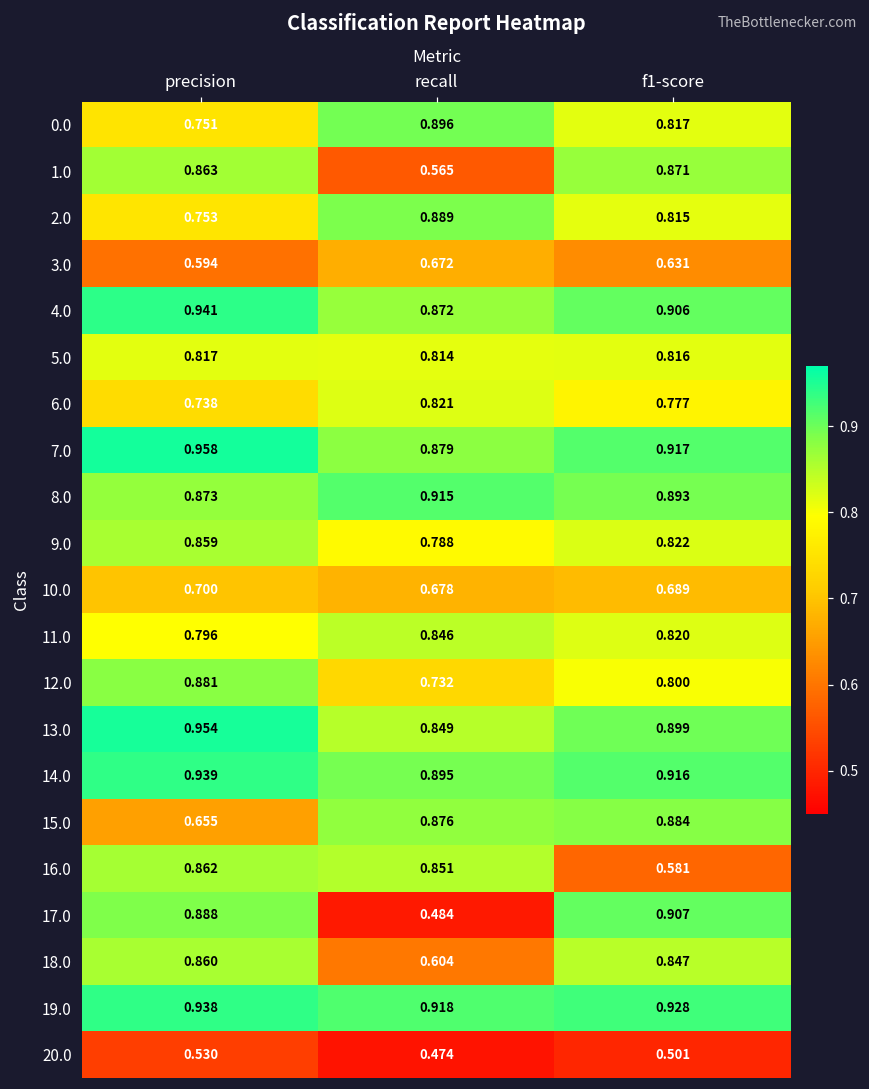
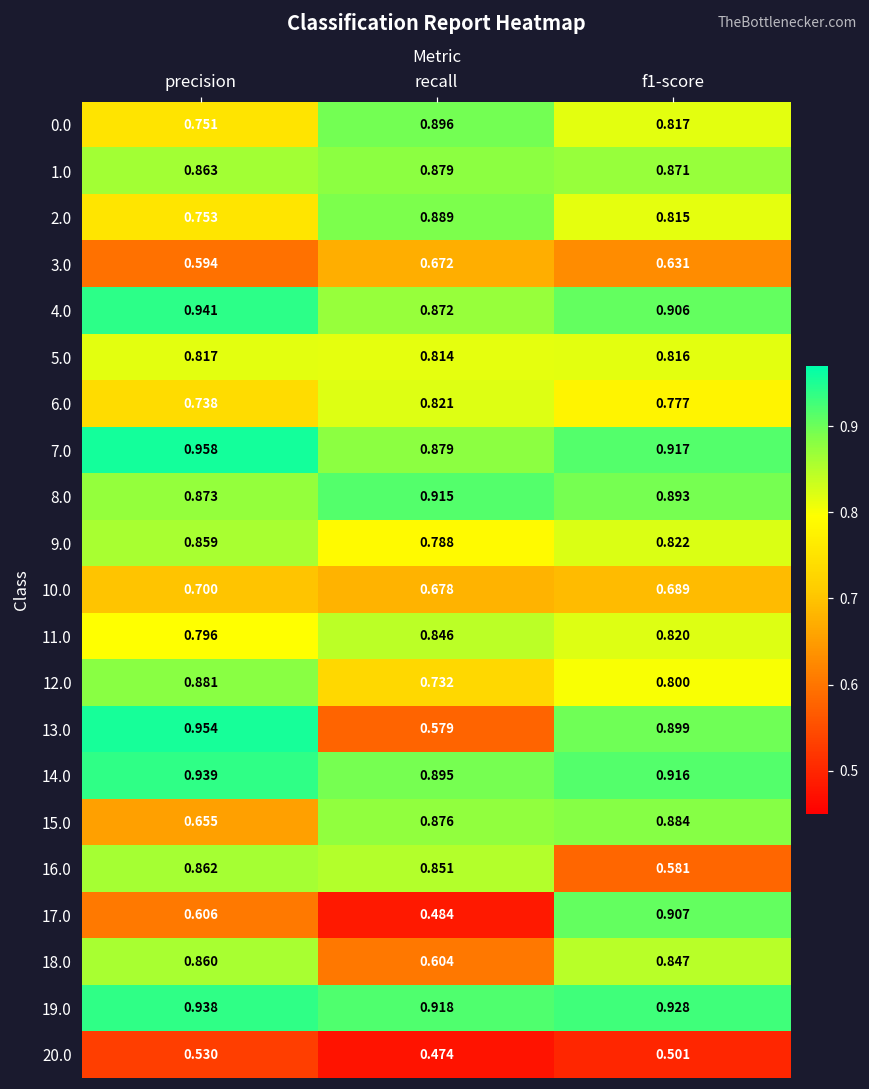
1.0, recall: 0.565 -> 0.879
13.0, recall: 0.849 -> 0.579
17.0, precision: 0.888 -> 0.606
